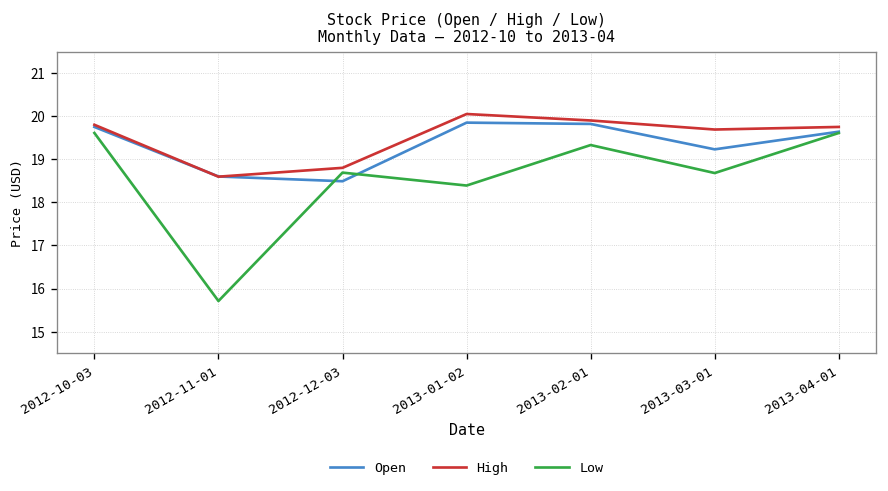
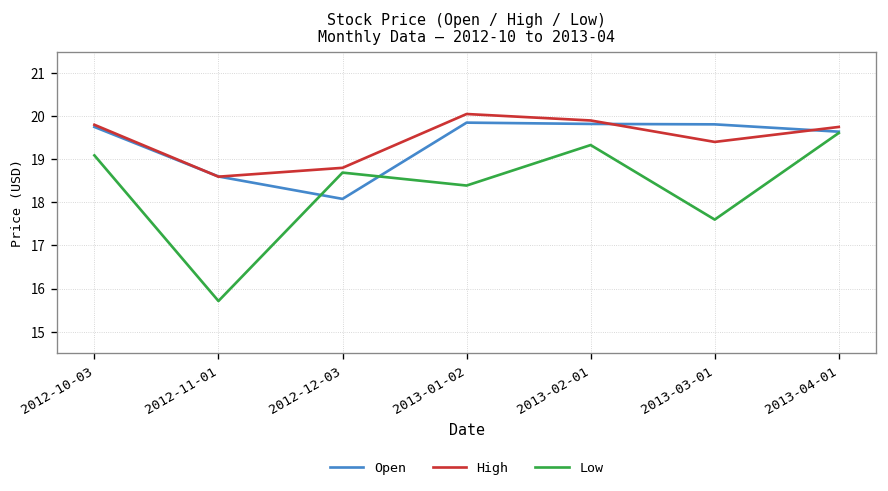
Low, 2012-10-03: 19.6 -> 19.1
Open, 2012-12-03: 18.5 -> 18.1
Open, 2013-03-01: 19.2 -> 19.8
High, 2013-03-01: 19.7 -> 19.4
Low, 2013-03-01: 18.7 -> 17.6
